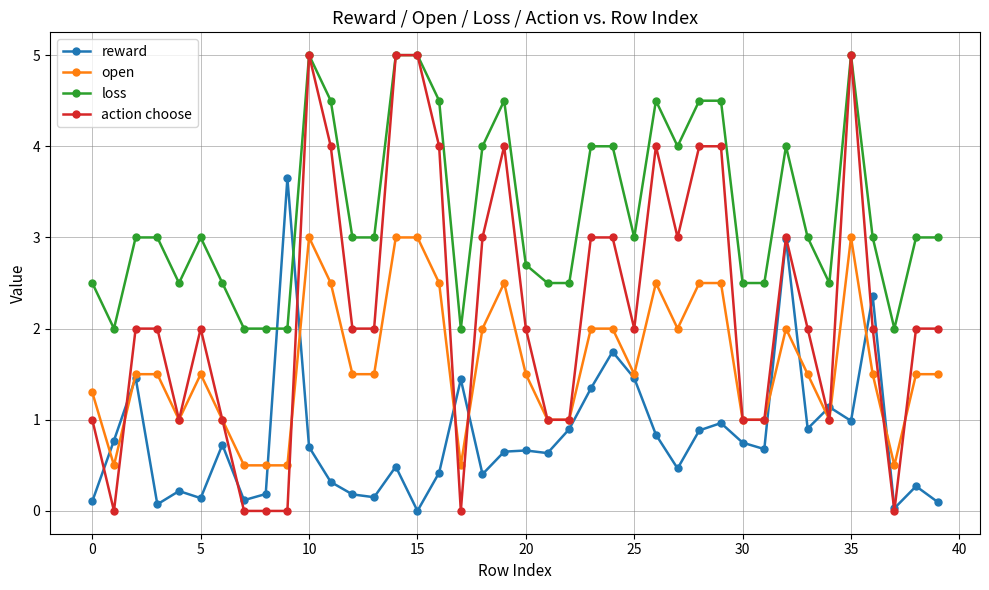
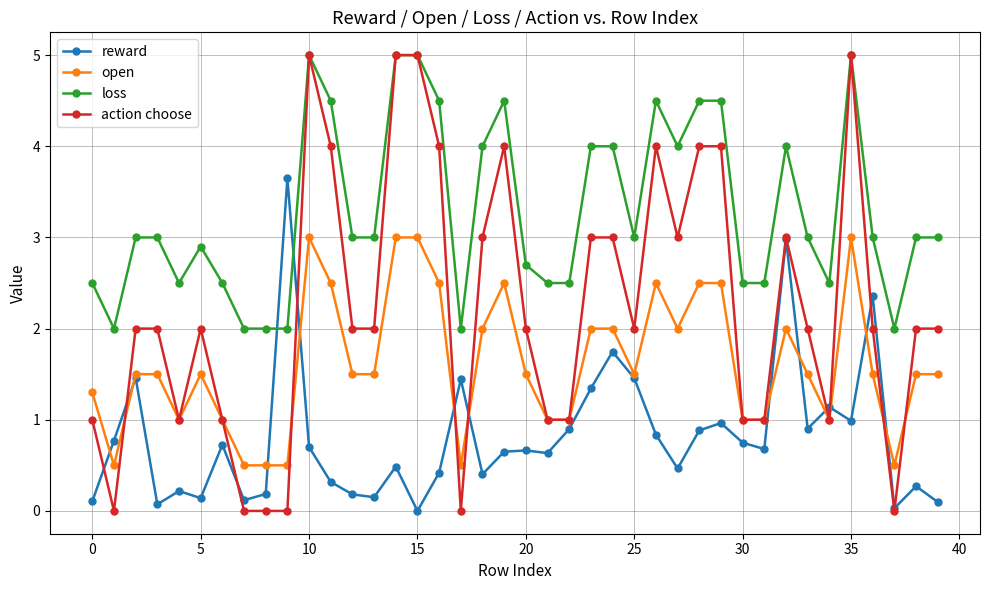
loss, 5: 3.0 -> 2.9
